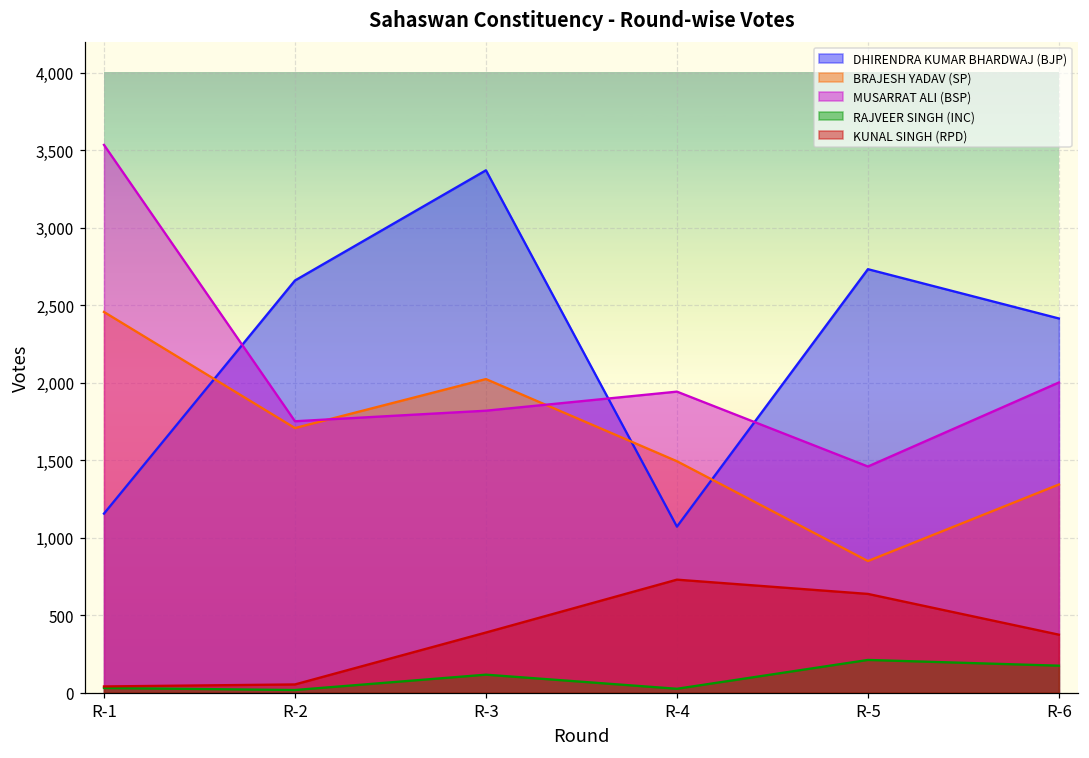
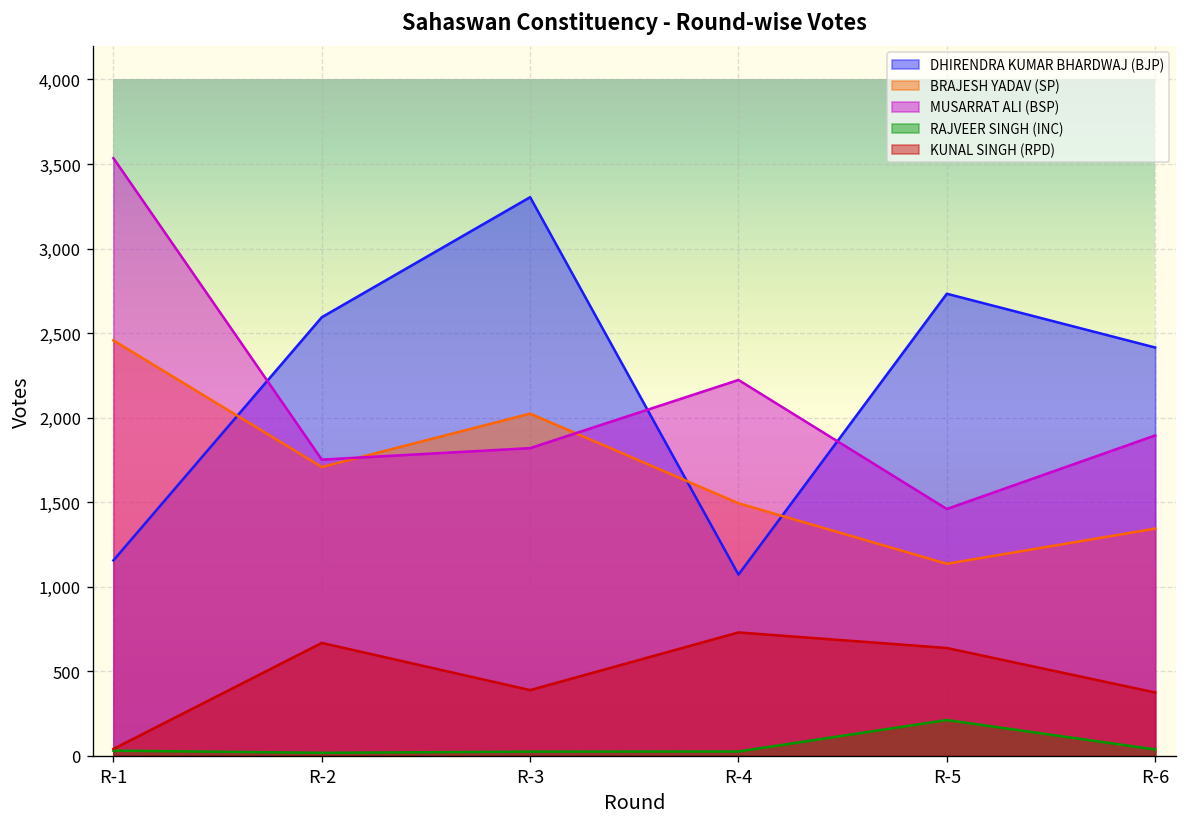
DHIRENDRA KUMAR BHARDWAJ (BJP), R-2: 2,660 -> 2,590
KUNAL SINGH (RPD), R-2: 50 -> 670
DHIRENDRA KUMAR BHARDWAJ (BJP), R-3: 3,370 -> 3,300
RAJVEER SINGH (INC), R-3: 120 -> 30
MUSARRAT ALI (BSP), R-4: 1,940 -> 2,220
BRAJESH YADAV (SP), R-5: 850 -> 1,140
MUSARRAT ALI (BSP), R-6: 2,000 -> 1,900
RAJVEER SINGH (INC), R-6: 180 -> 40
